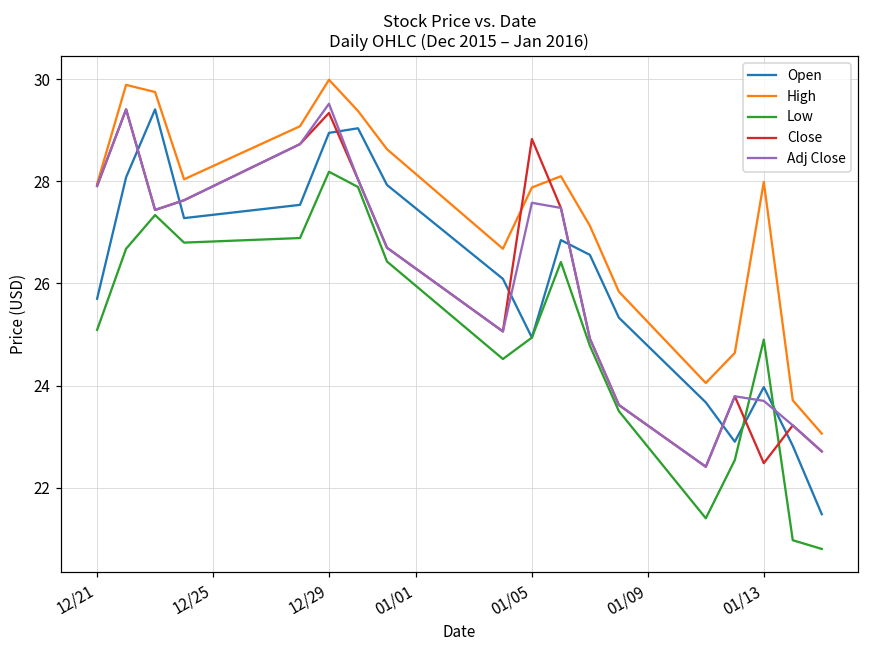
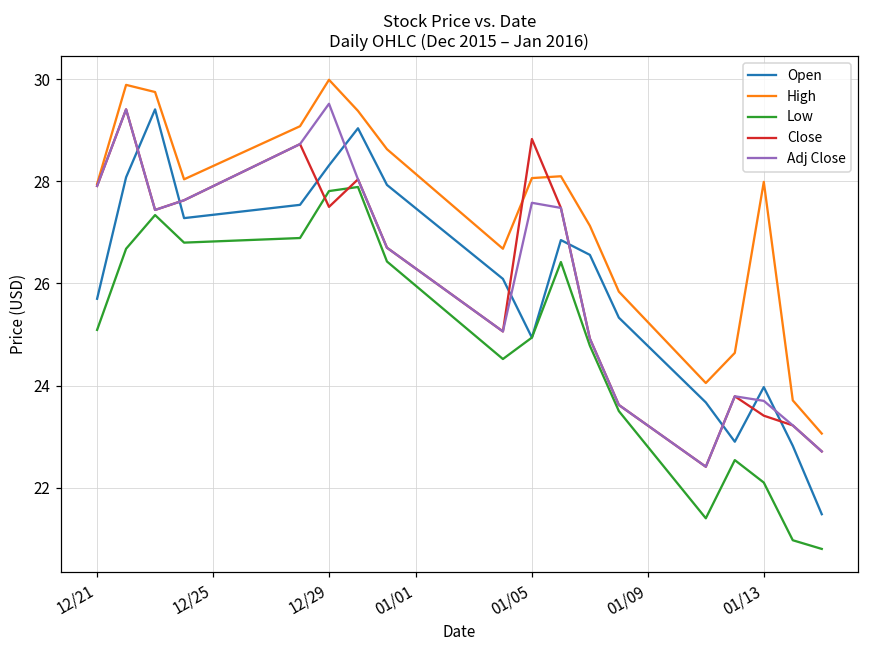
Open, 12/29: 29.0 -> 28.3
Low, 12/29: 28.2 -> 27.8
Close, 12/29: 29.3 -> 27.5
High, 01/05: 27.9 -> 28.1
Low, 01/13: 24.9 -> 22.1
Close, 01/13: 22.5 -> 23.4
